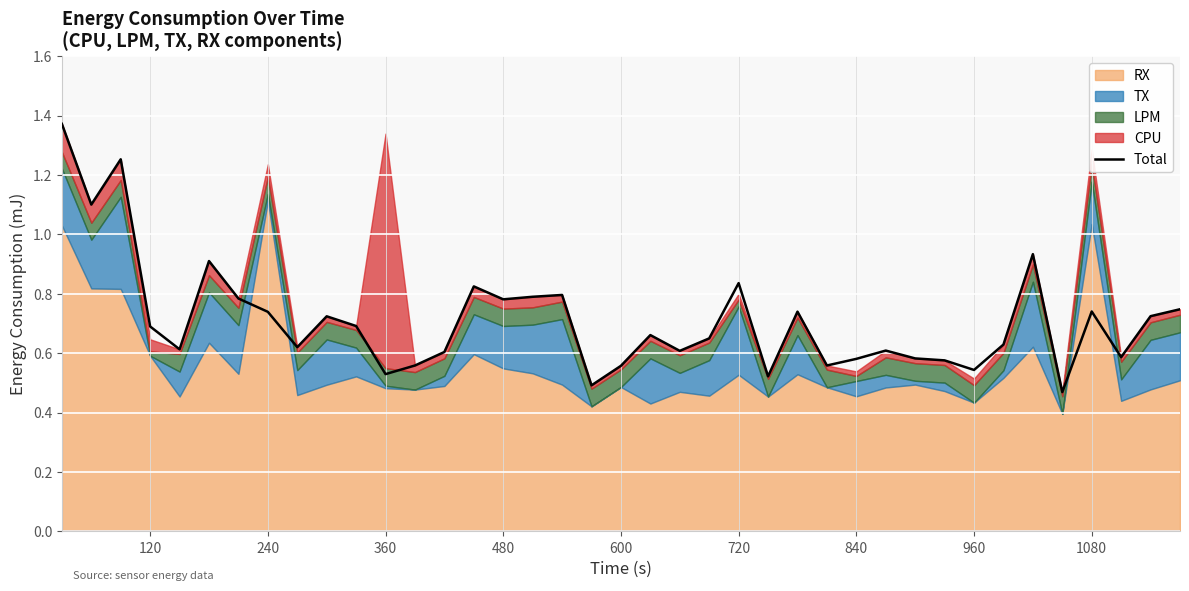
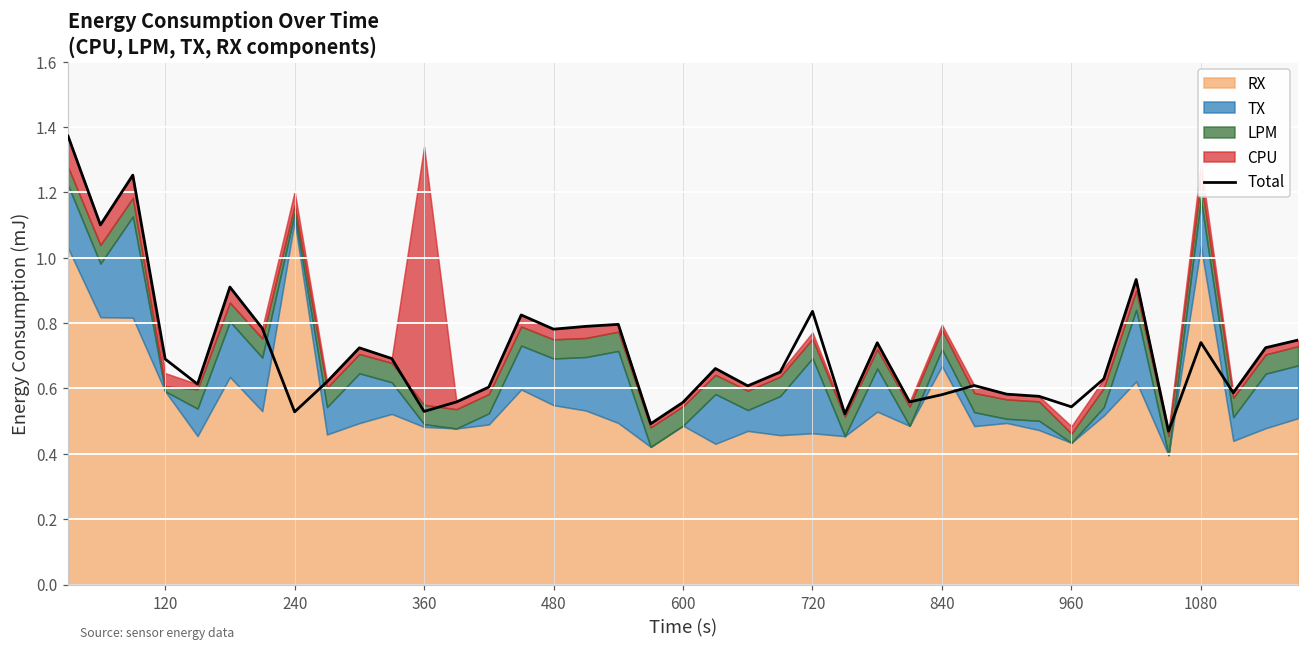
Total, 240: 0.74 -> 0.53
LPM, 240: 0.06 -> 0.02
RX, 720: 0.53 -> 0.46
LPM, 720: 0.02 -> 0.06
RX, 840: 0.45 -> 0.67
LPM, 840: 0.02 -> 0.06
LPM, 960: 0.06 -> 0.03
